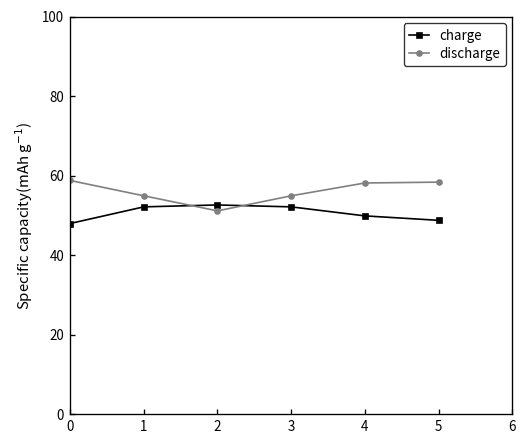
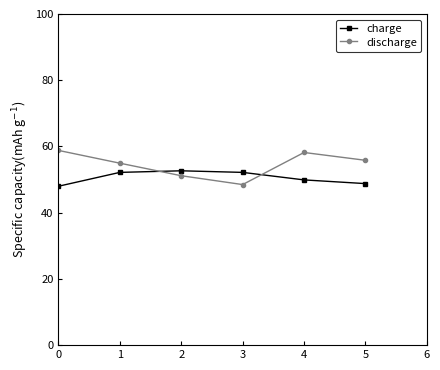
discharge, 3: 55 -> 48
discharge, 5: 58 -> 56
